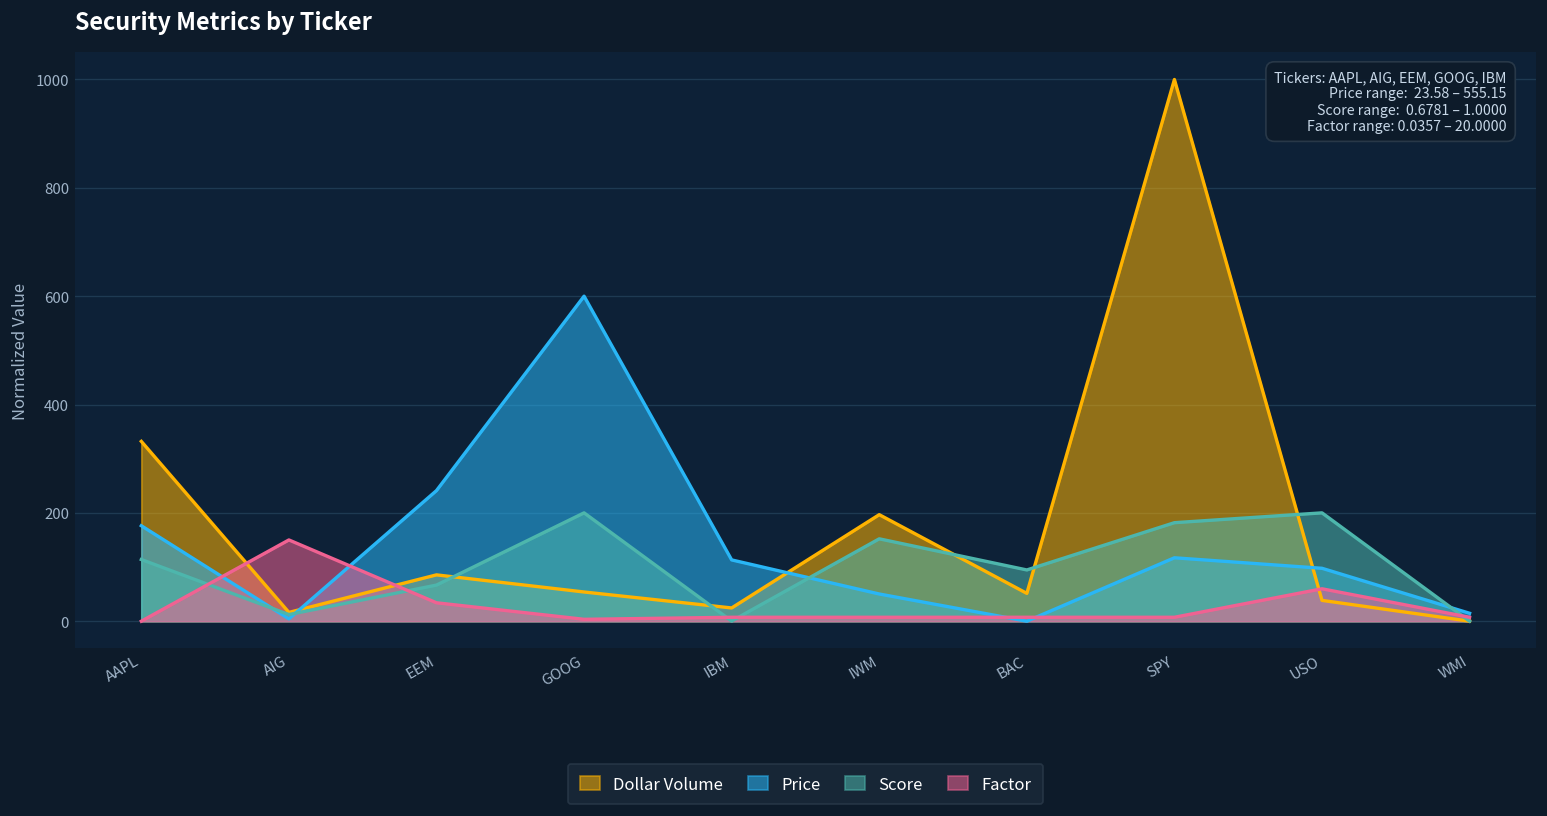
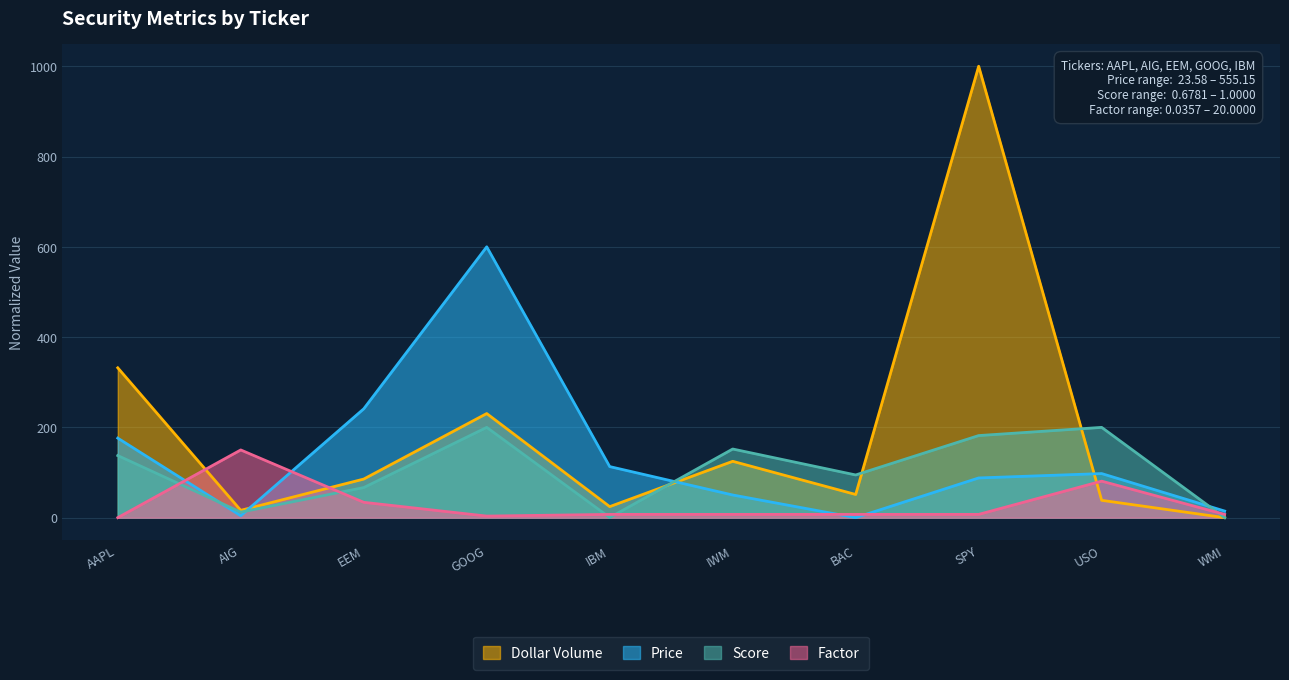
Score, AAPL: 110 -> 140
Dollar Volume, GOOG: 50 -> 230
Dollar Volume, IWM: 200 -> 120
Price, SPY: 120 -> 90
Factor, USO: 60 -> 80
